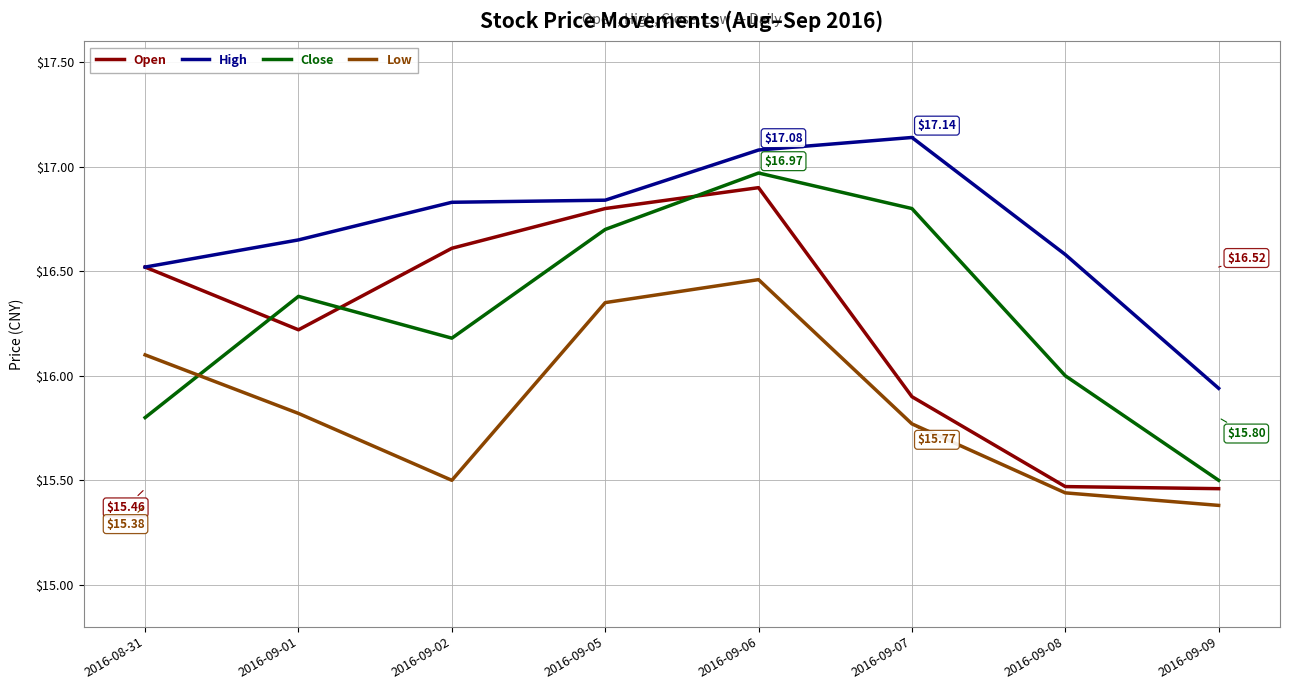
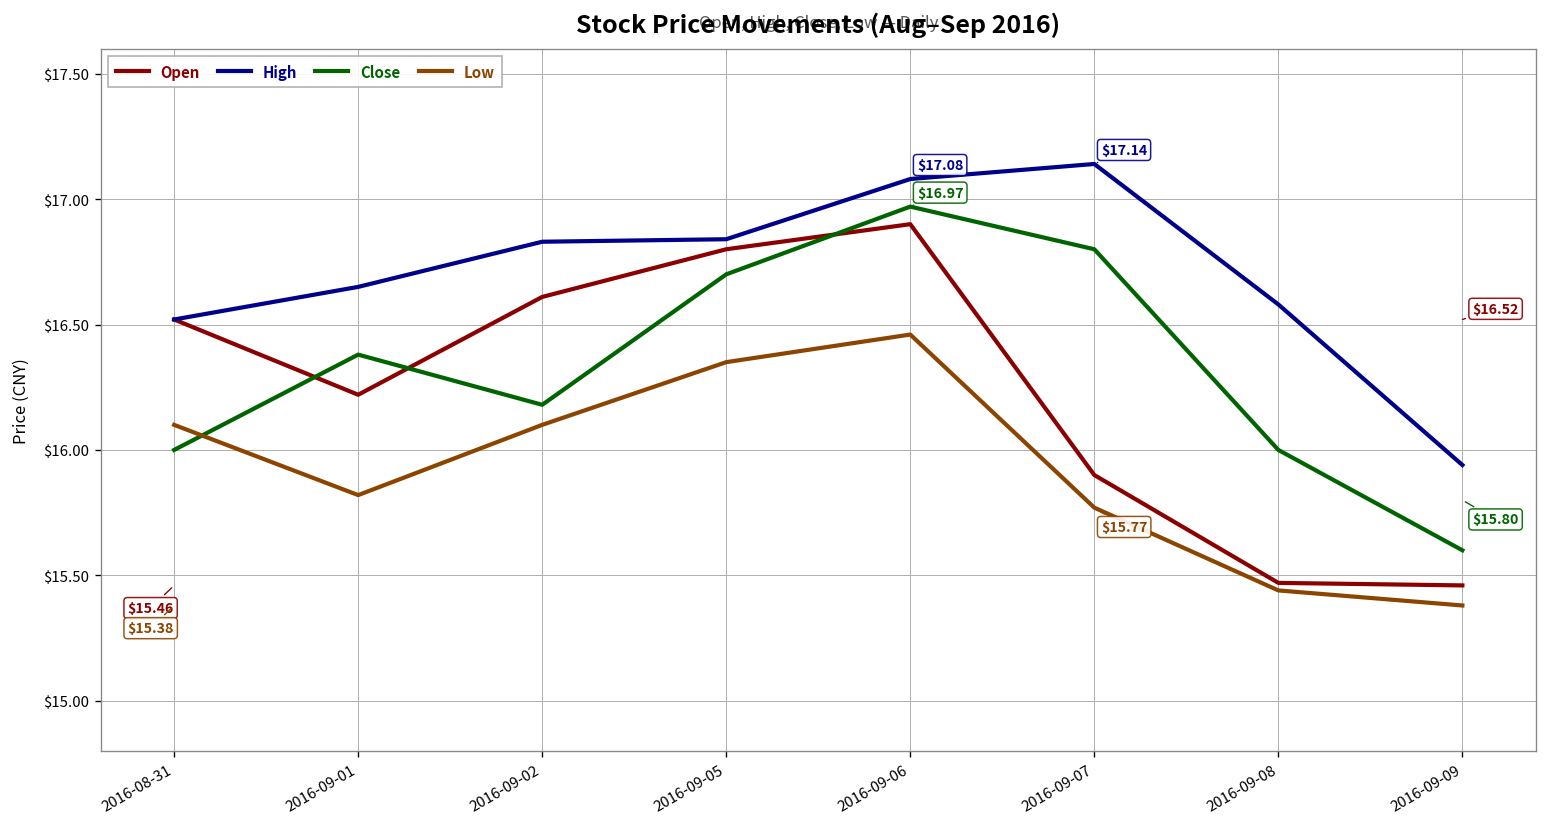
Close, 2016-08-31: $15.8 -> $16.0
Low, 2016-09-02: $15.5 -> $16.1
Close, 2016-09-09: $15.5 -> $15.6
